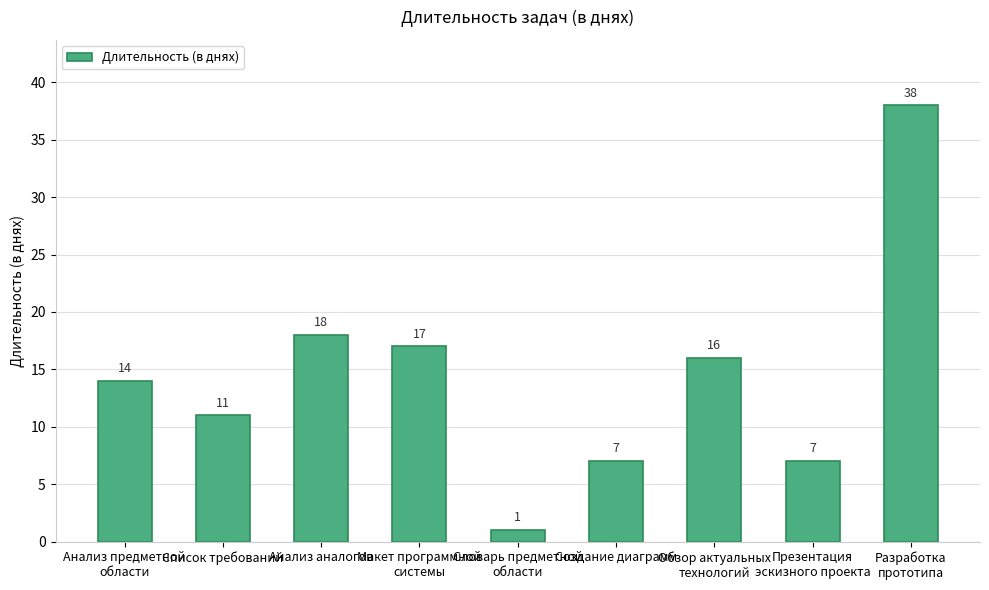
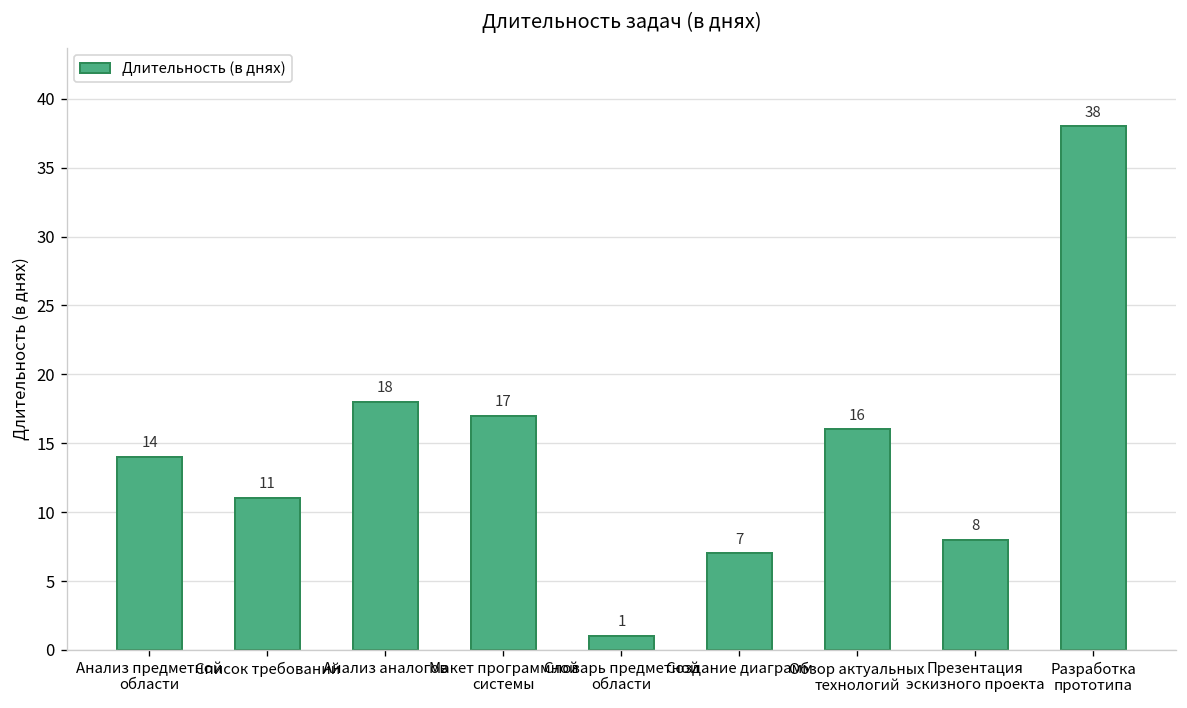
Презентация эскизного проекта: 7 -> 8
